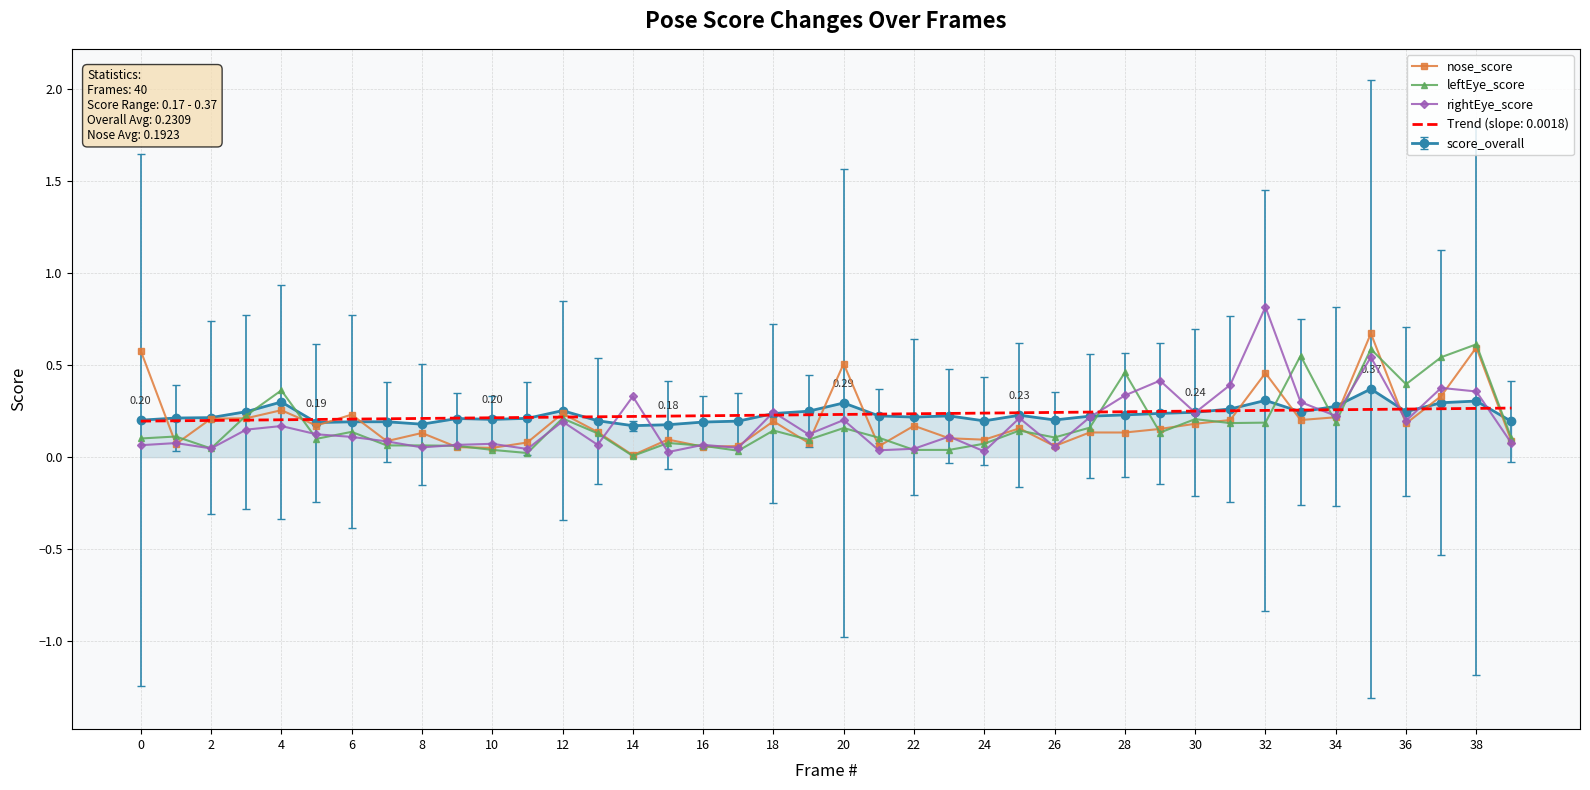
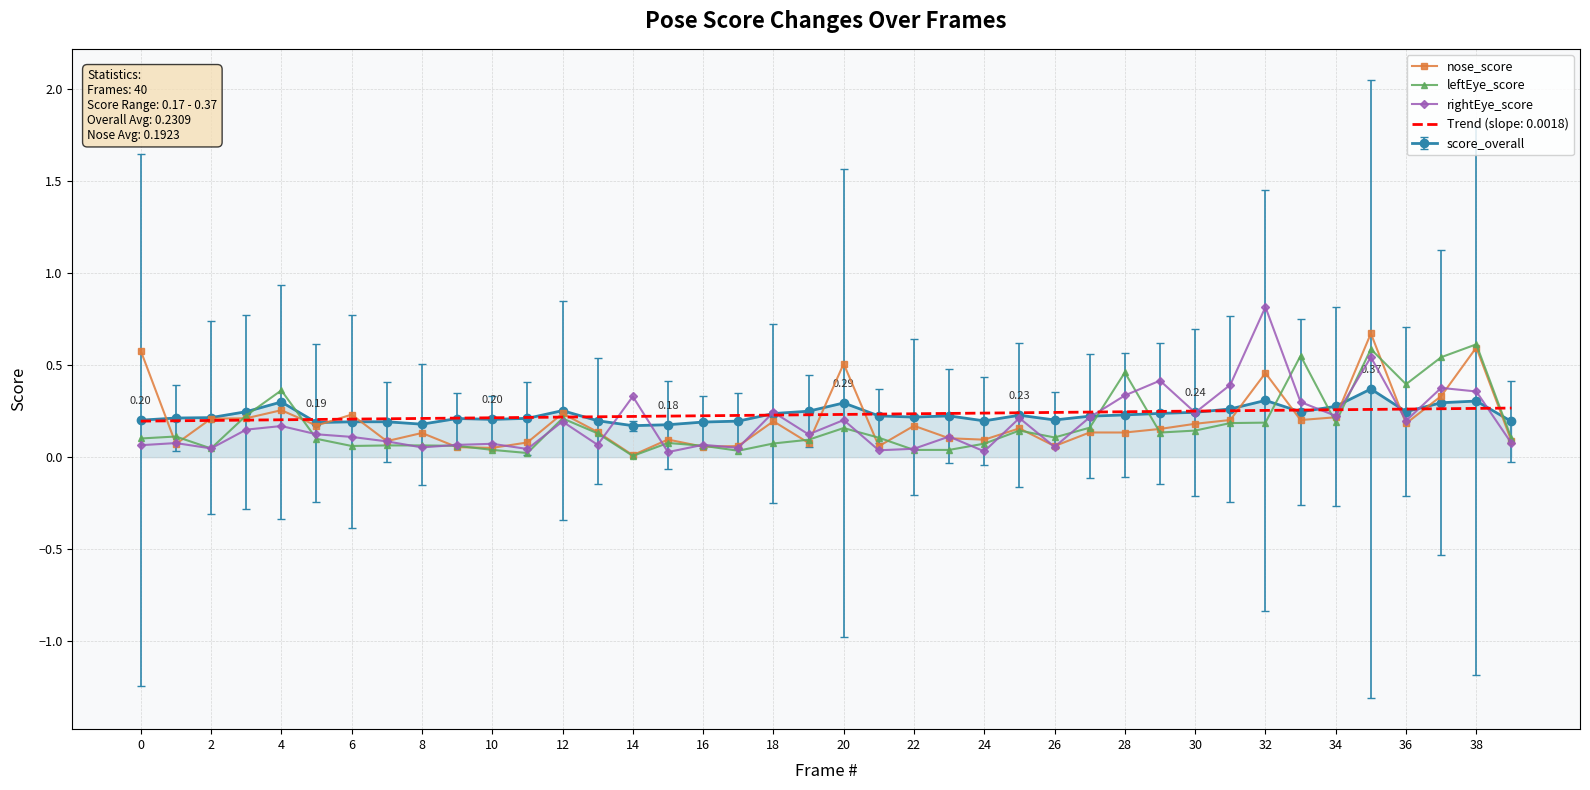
leftEye_score, 6: 0.14 -> 0.06
leftEye_score, 18: 0.14 -> 0.07
leftEye_score, 30: 0.21 -> 0.14
